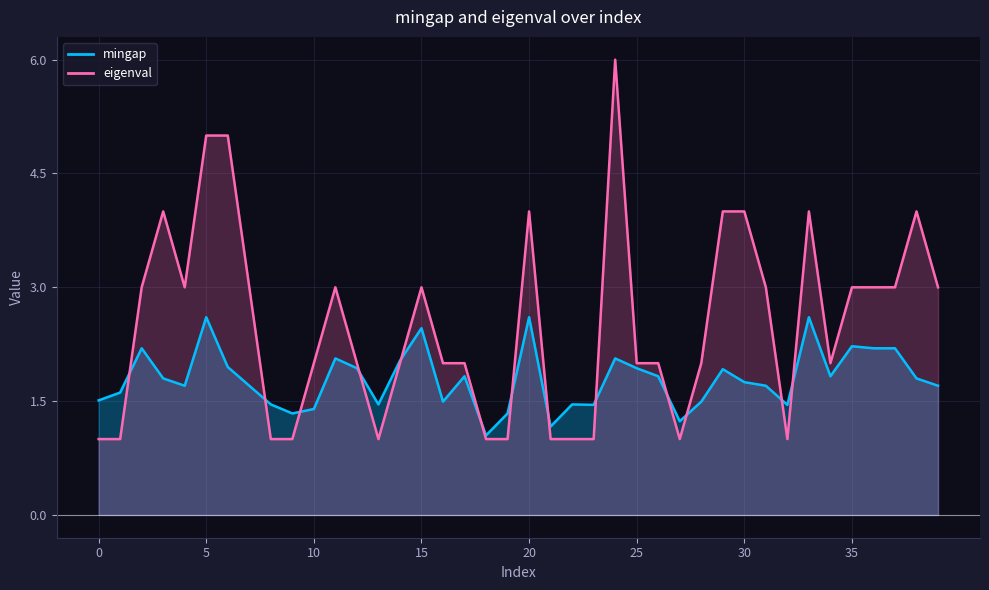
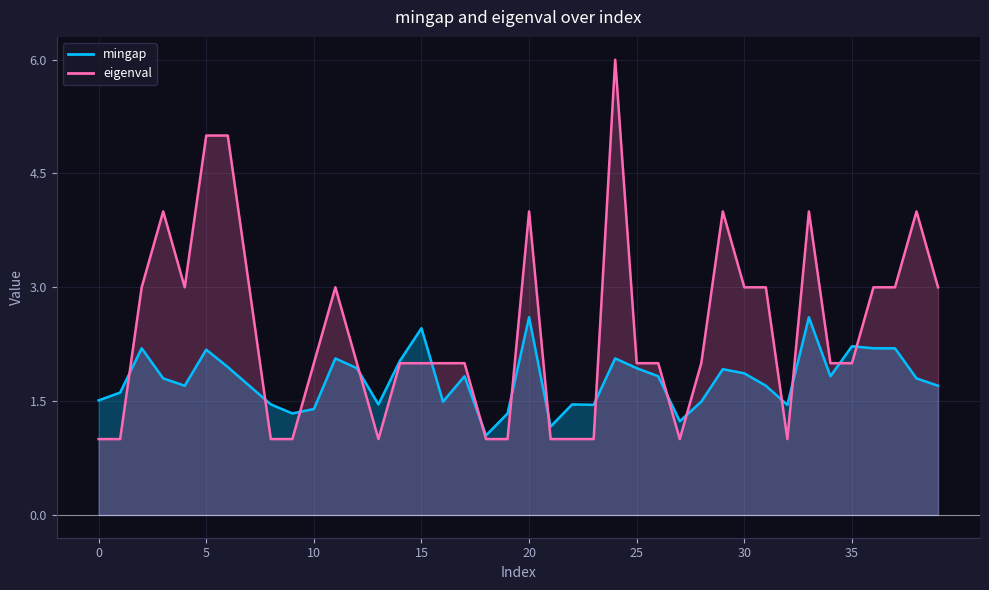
mingap, 5: 2.6 -> 2.2
eigenval, 15: 3 -> 2
mingap, 30: 1.8 -> 1.9
eigenval, 30: 4 -> 3
eigenval, 35: 3 -> 2
